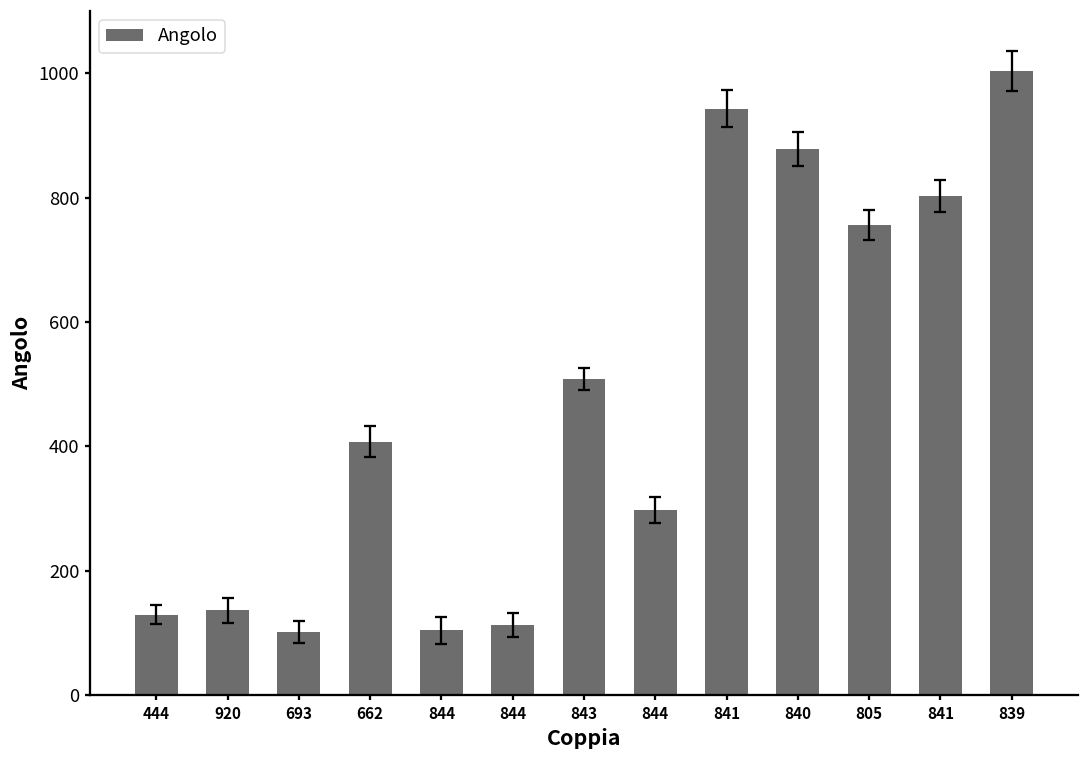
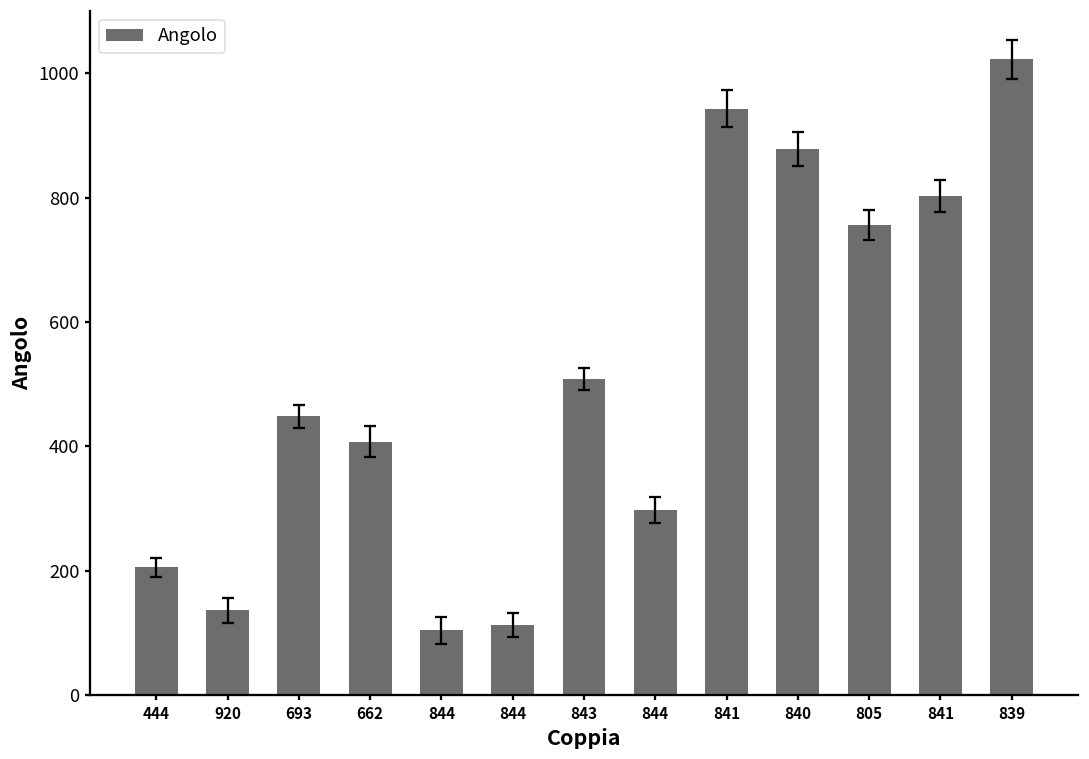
Angolo, 444: 130 -> 210
Angolo, 693: 100 -> 450
Angolo, 839: 1000 -> 1020
